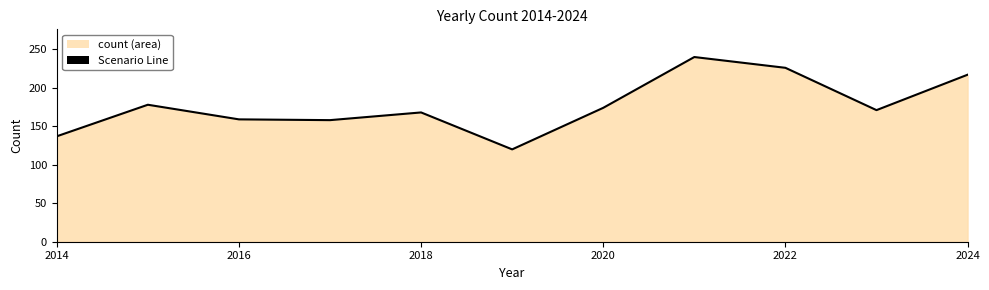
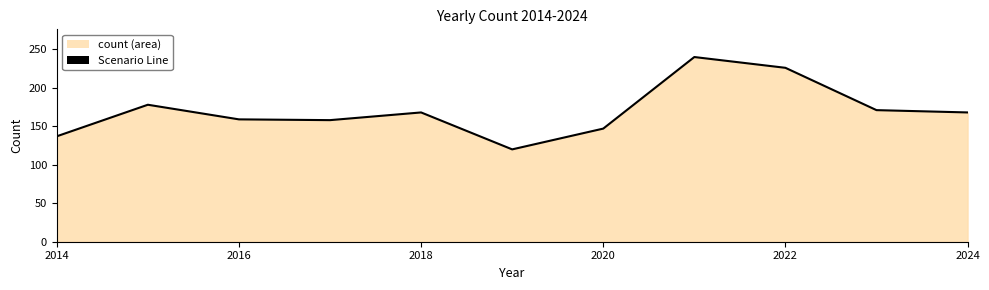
2020: 170 -> 150
2024: 220 -> 170
